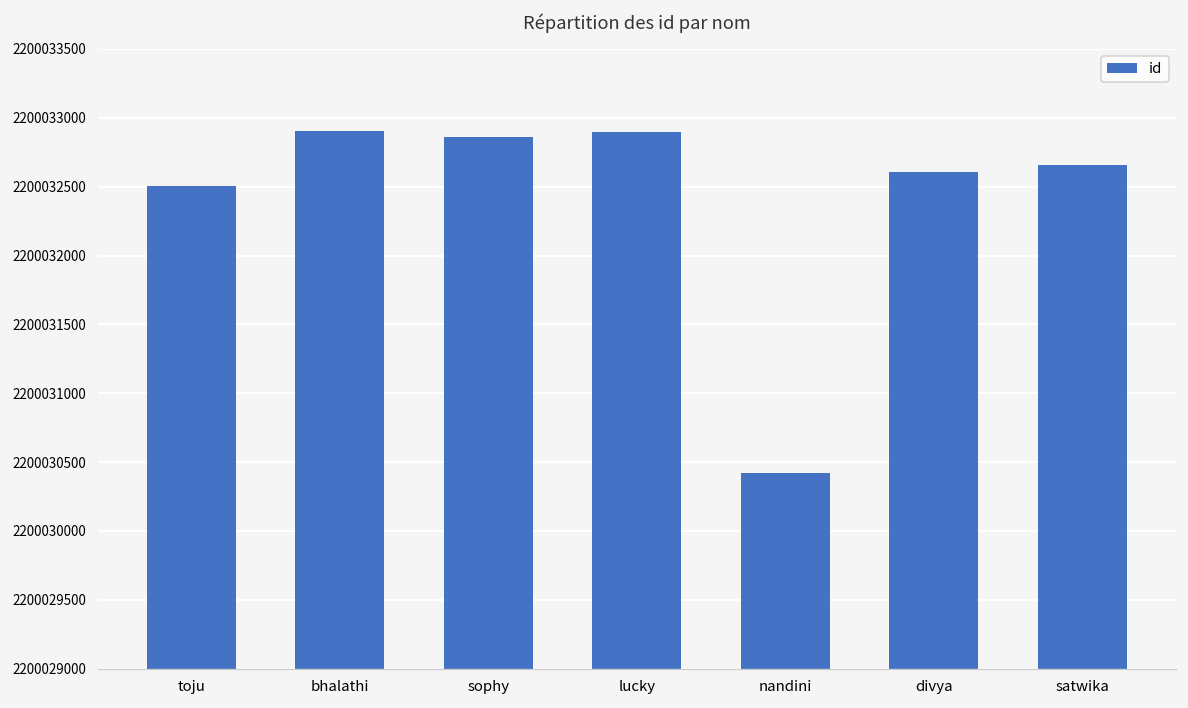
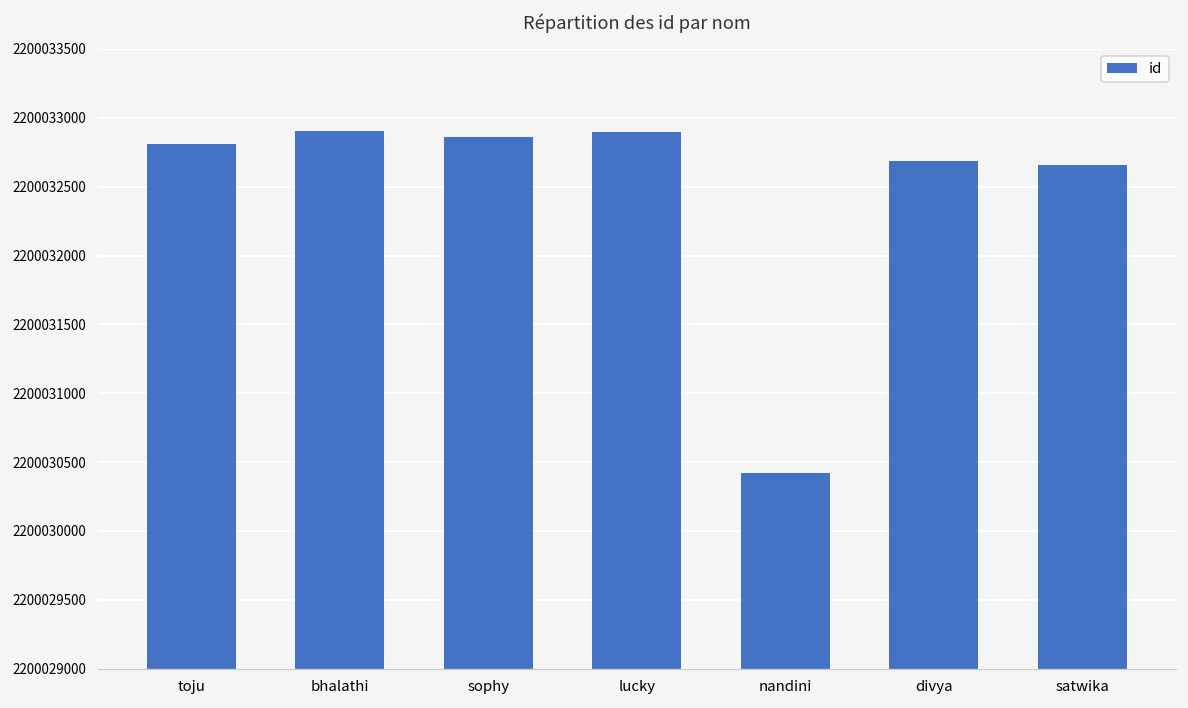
toju: 2200032510 -> 2200032810
divya: 2200032610 -> 2200032690
